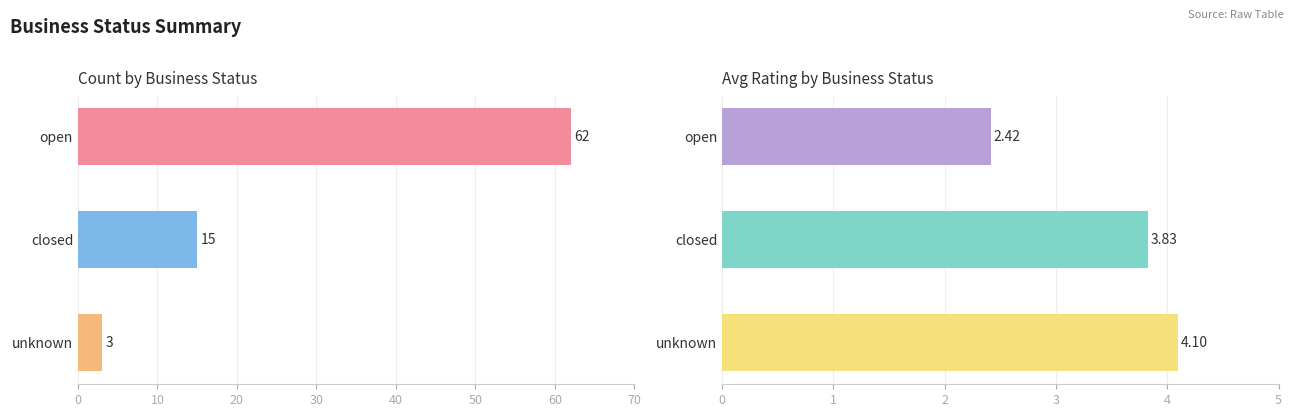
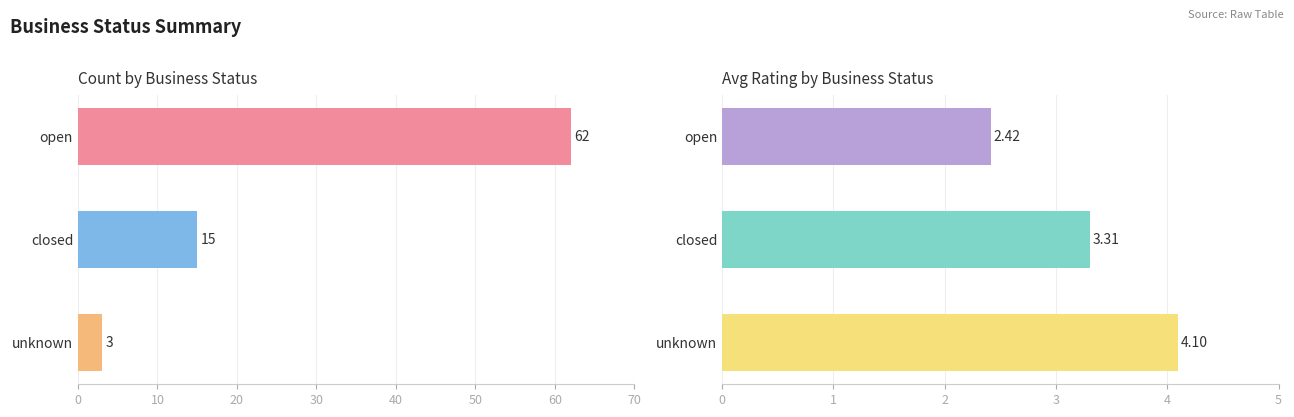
Avg Rating by Business Status, closed: 3.83 -> 3.31
